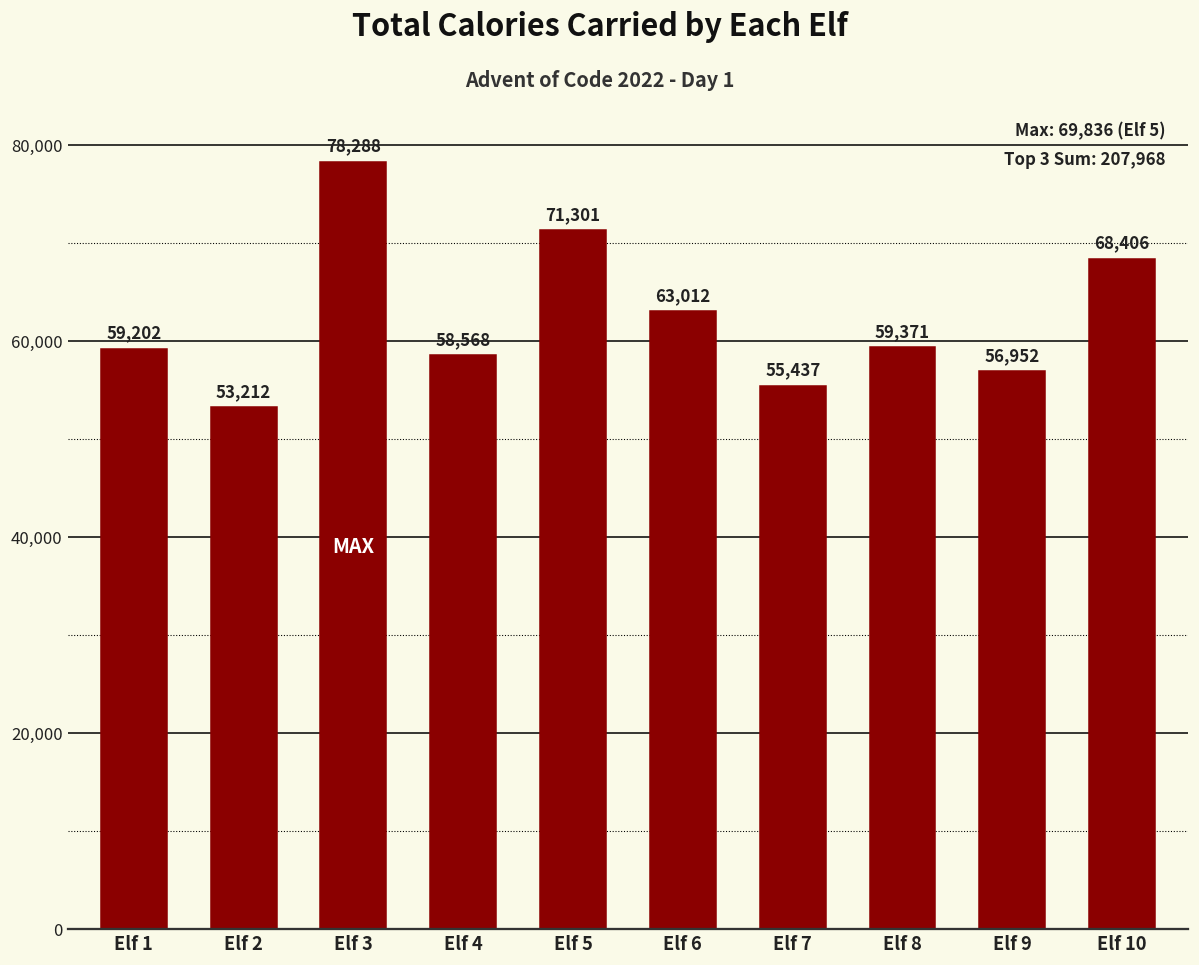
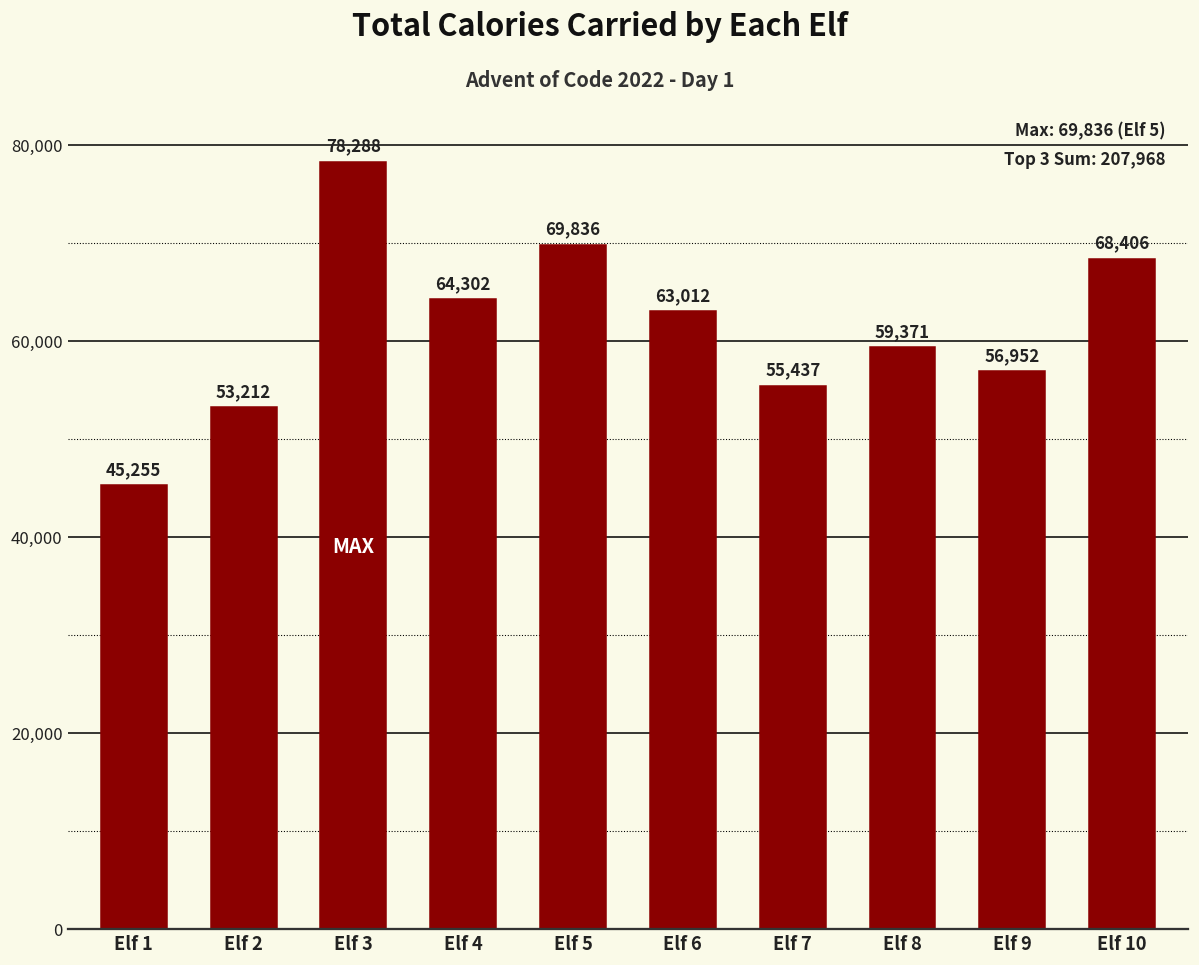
Elf 1: 59,202 -> 45,255
Elf 4: 58,568 -> 64,302
Elf 5: 71,301 -> 69,836
